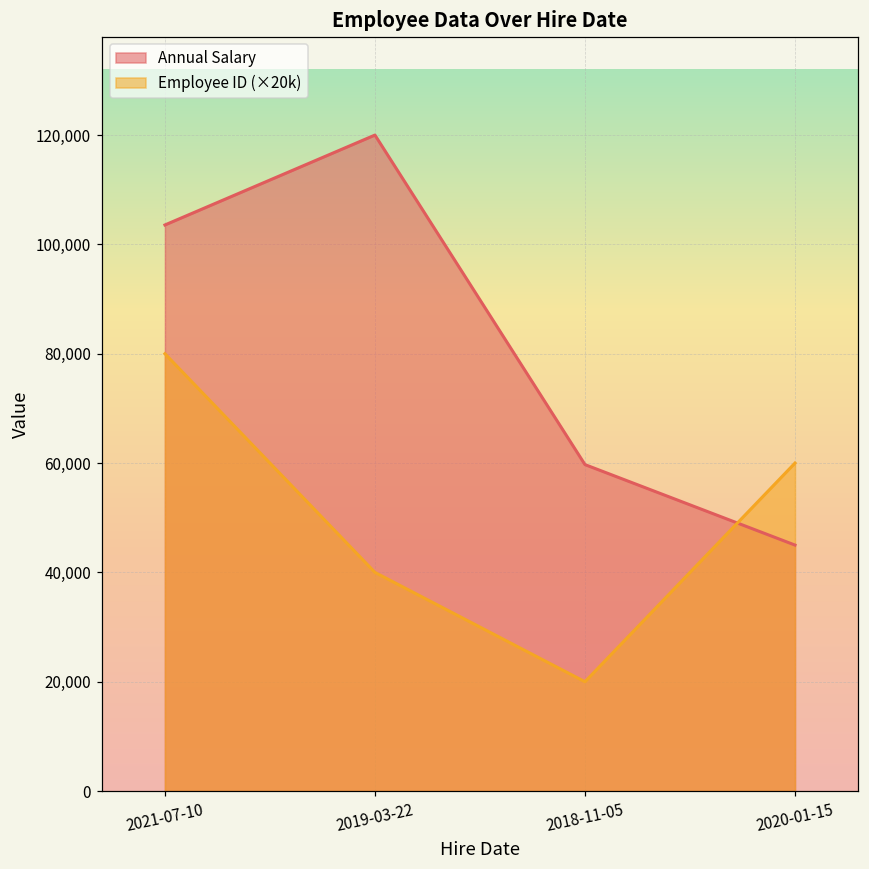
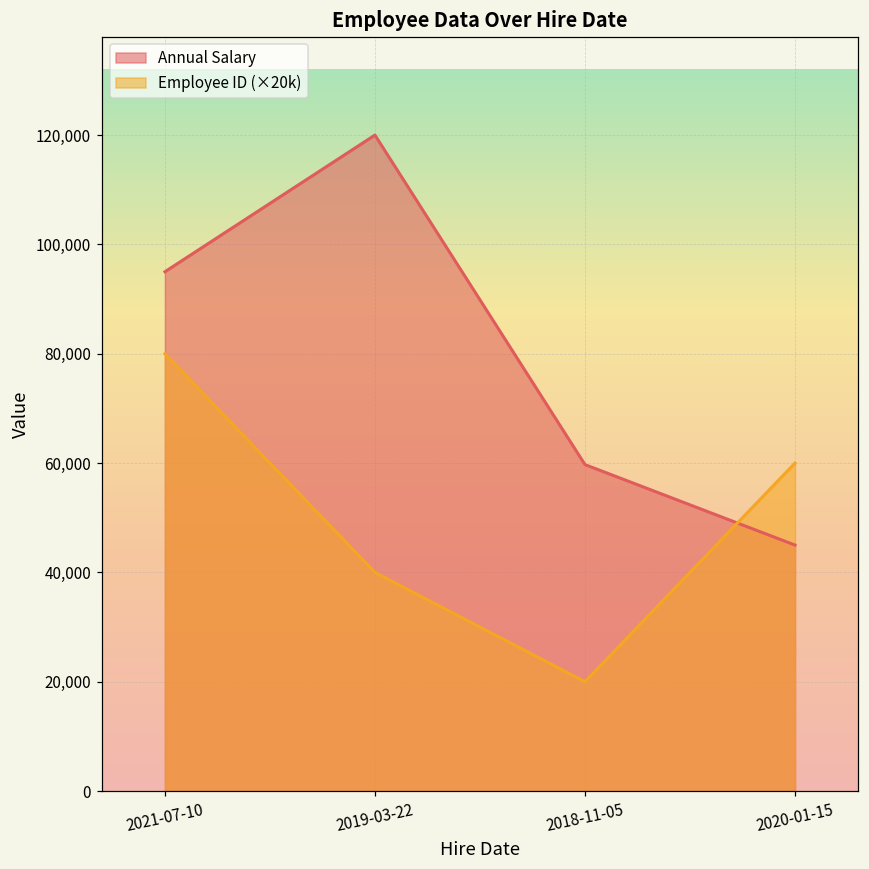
Annual Salary, 2021-07-10: 104,000 -> 95,000
